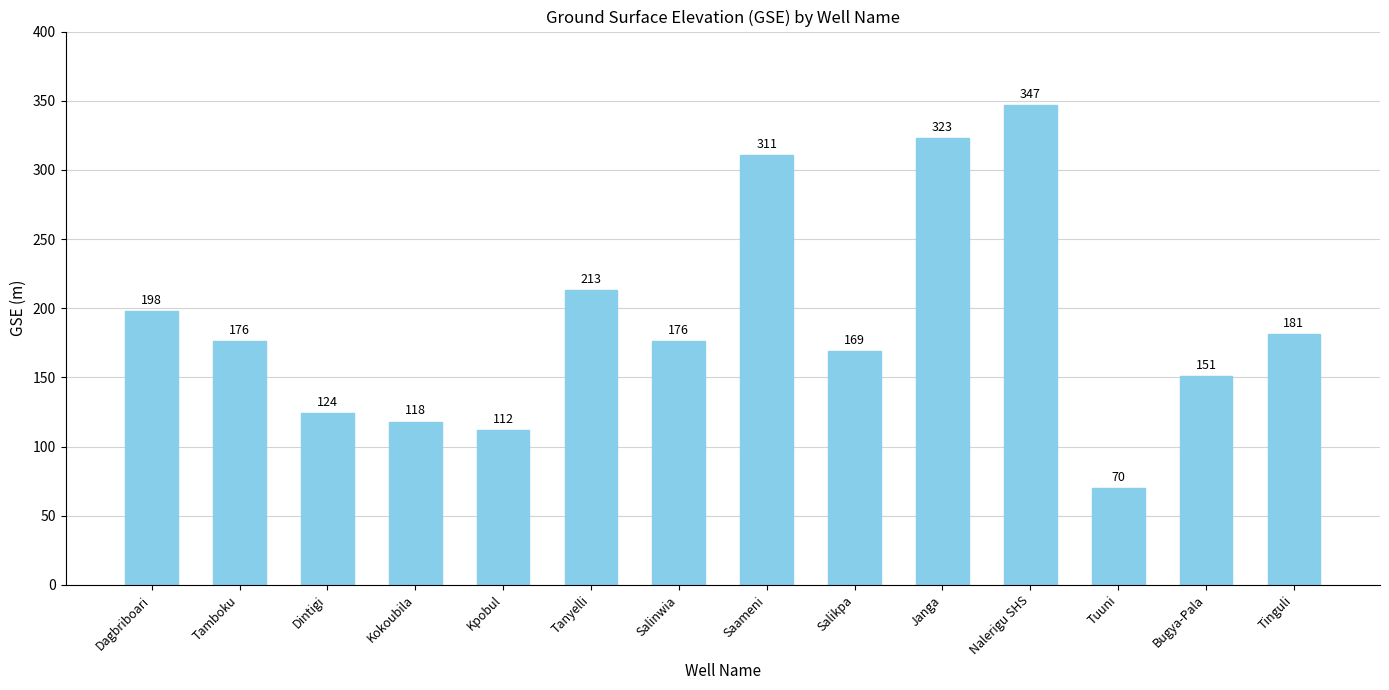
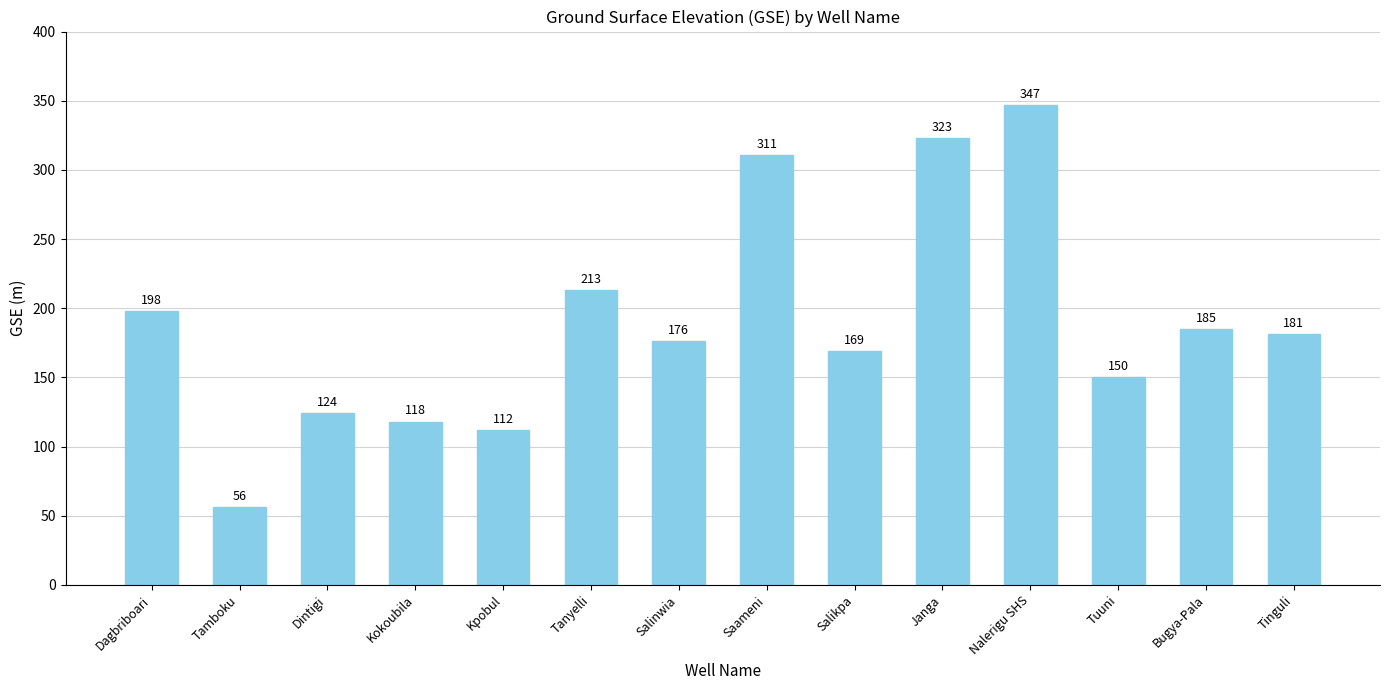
Tamboku: 176 -> 56
Tuuni: 70 -> 150
Bugya-Pala: 151 -> 185
